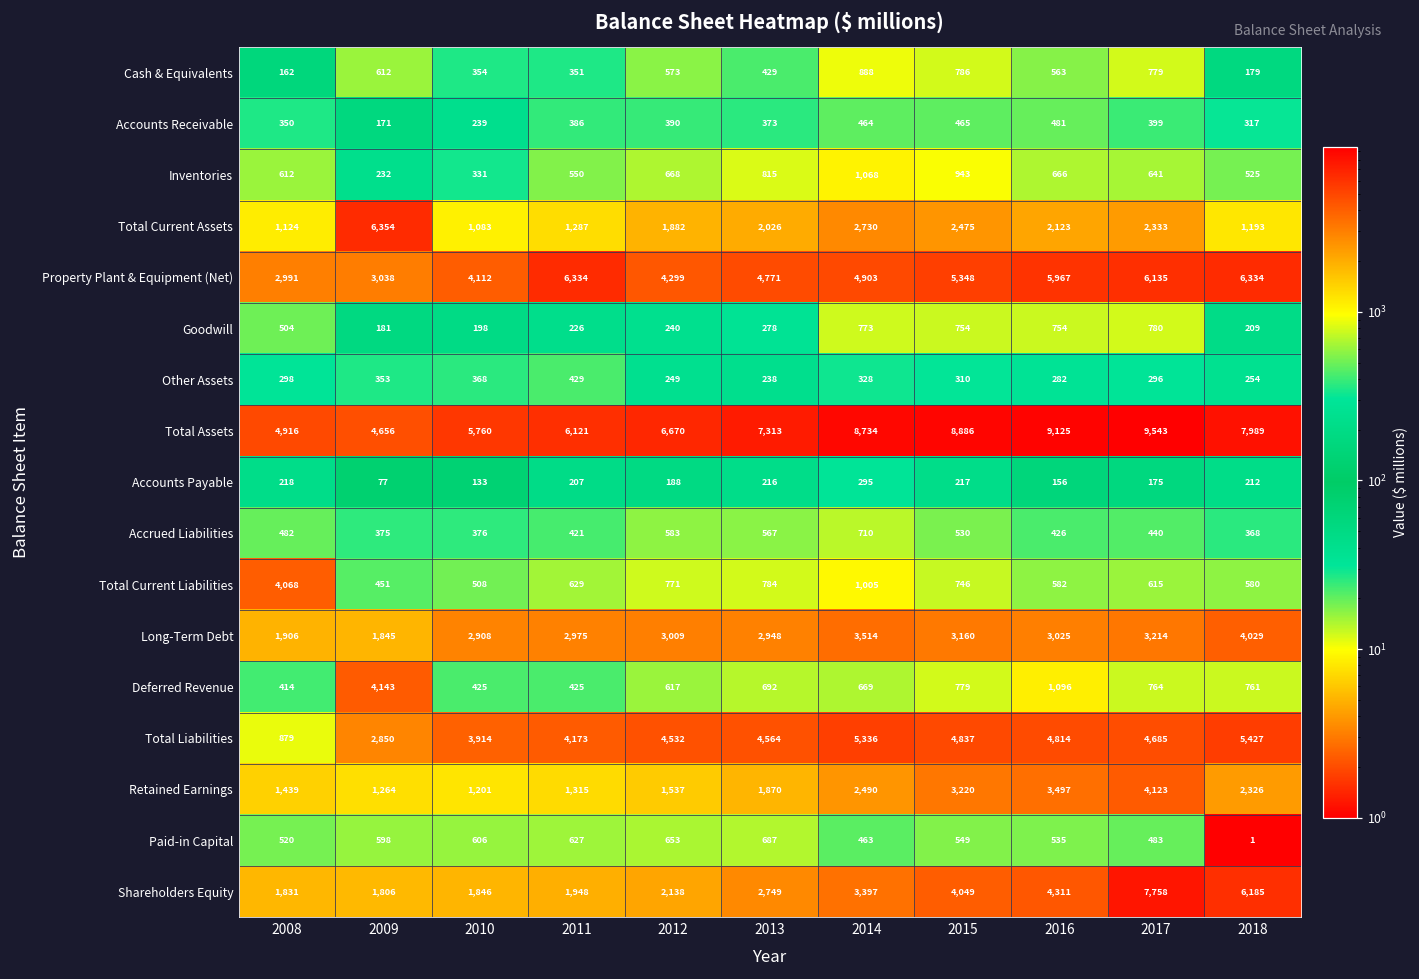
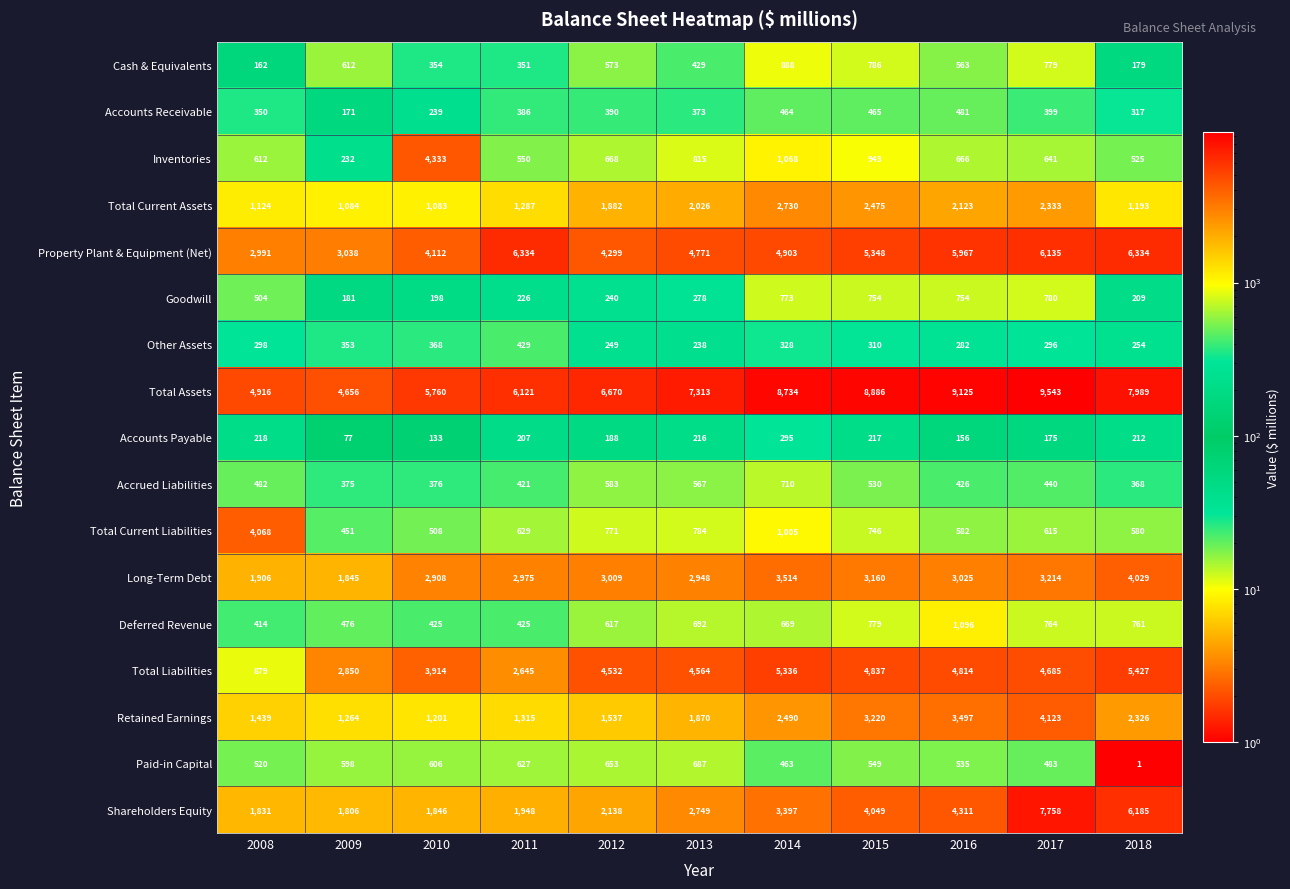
Inventories, 2010: 331 -> 4,333
Total Current Assets, 2009: 6,354 -> 1,084
Deferred Revenue, 2009: 4,143 -> 476
Total Liabilities, 2011: 4,173 -> 2,645
